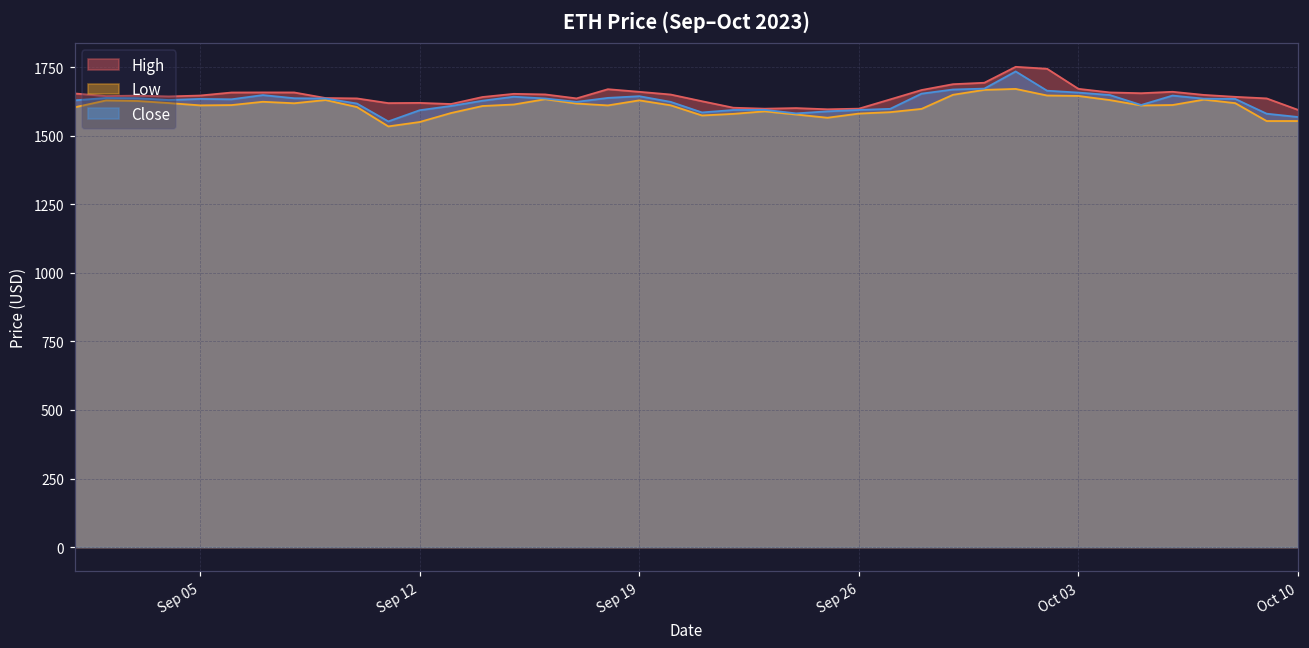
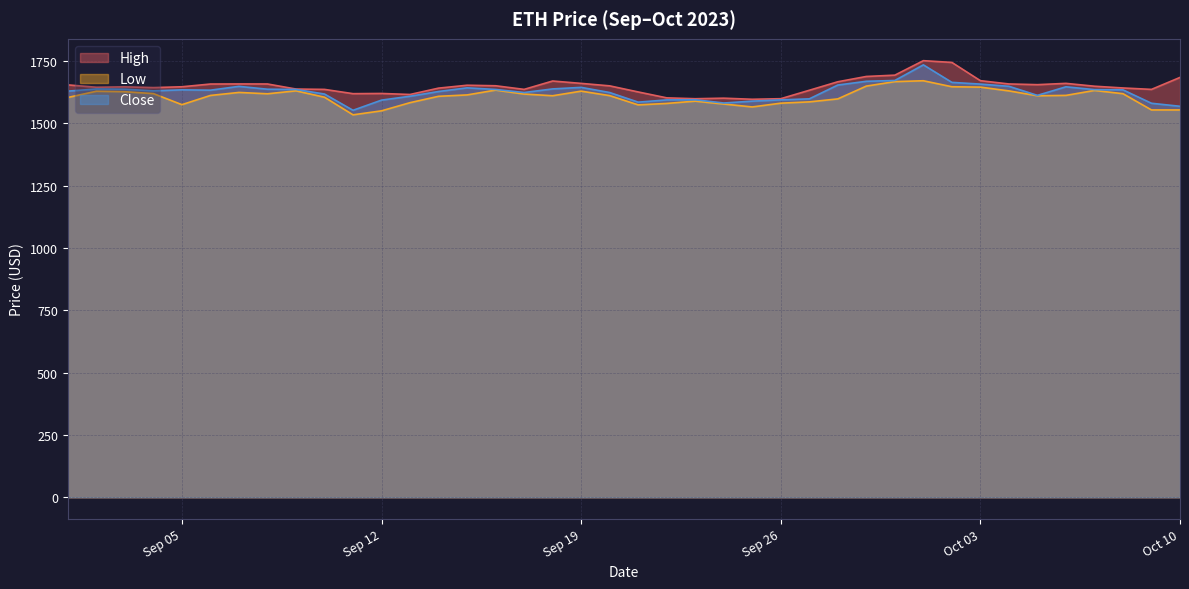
Low, Sep 05: 1610 -> 1570
High, Oct 10: 1590 -> 1680
